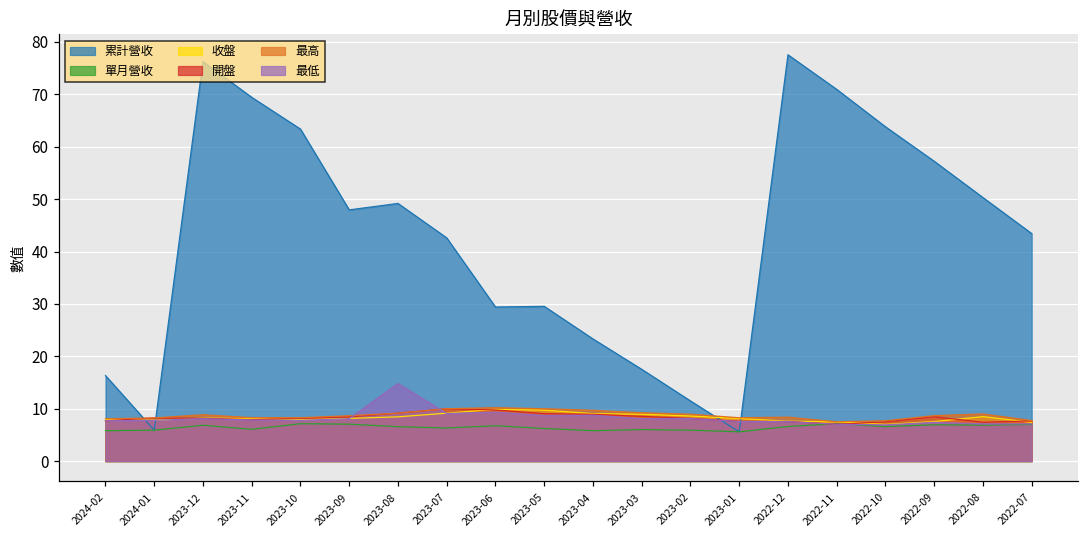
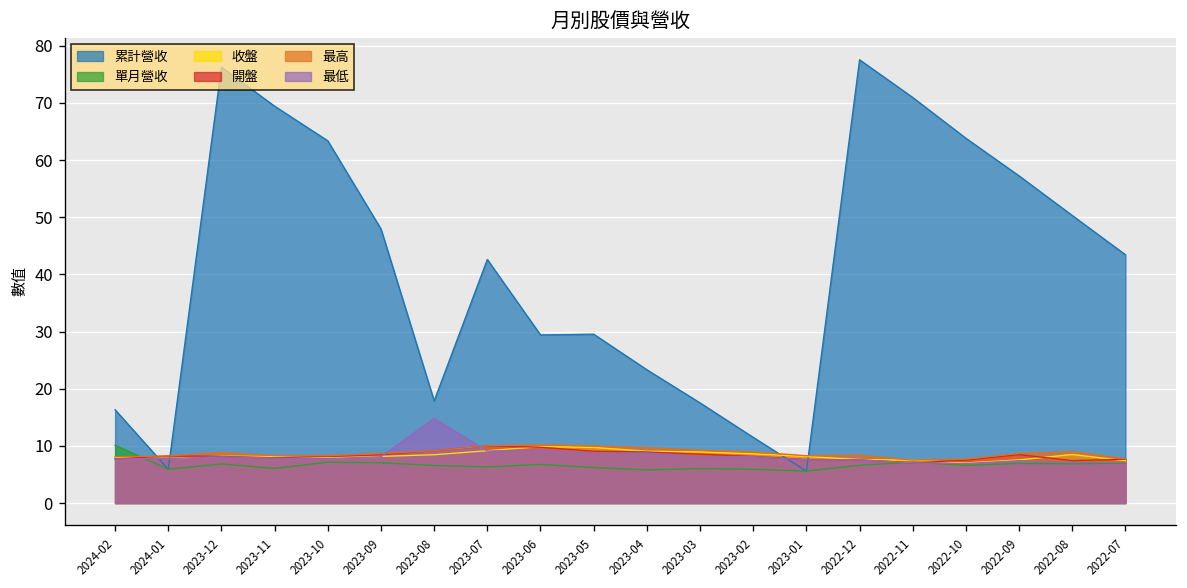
單月營收, 2024-02: 6 -> 10
累計營收, 2023-08: 49 -> 18
